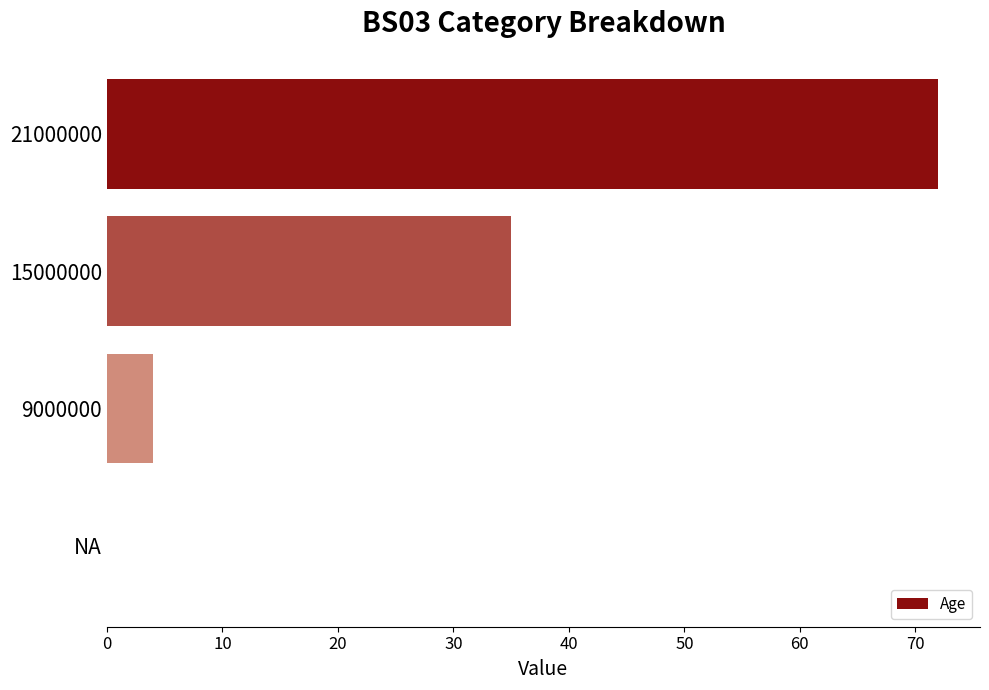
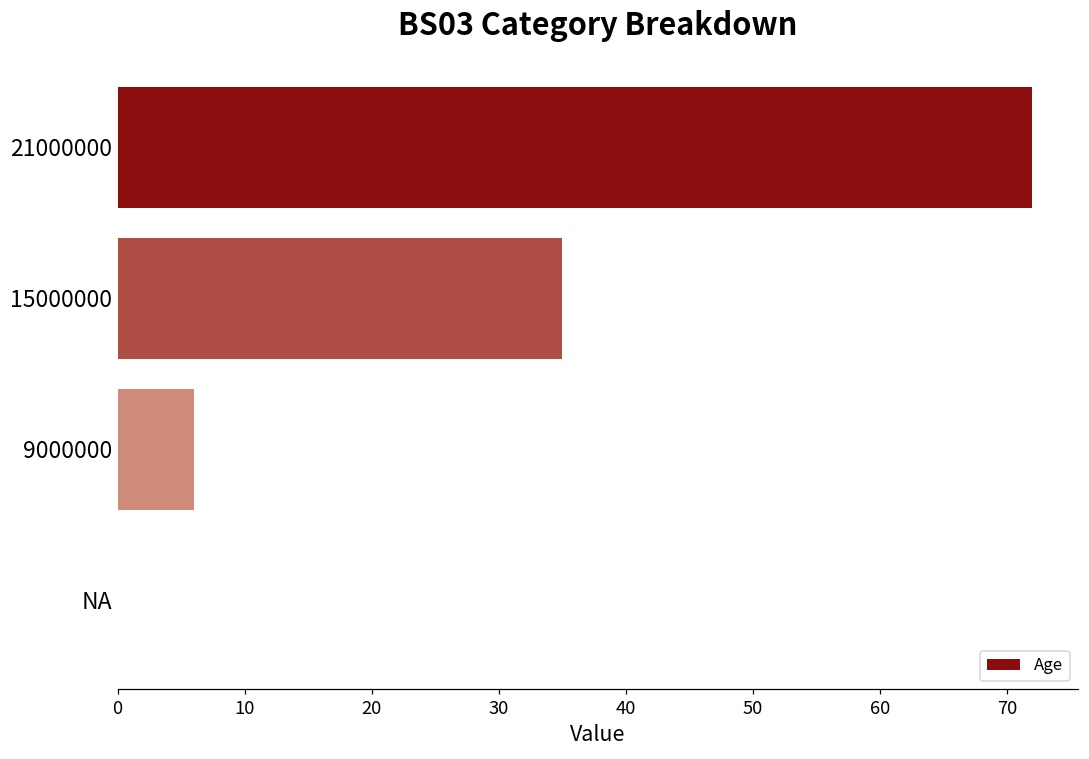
9000000: 4 -> 6
